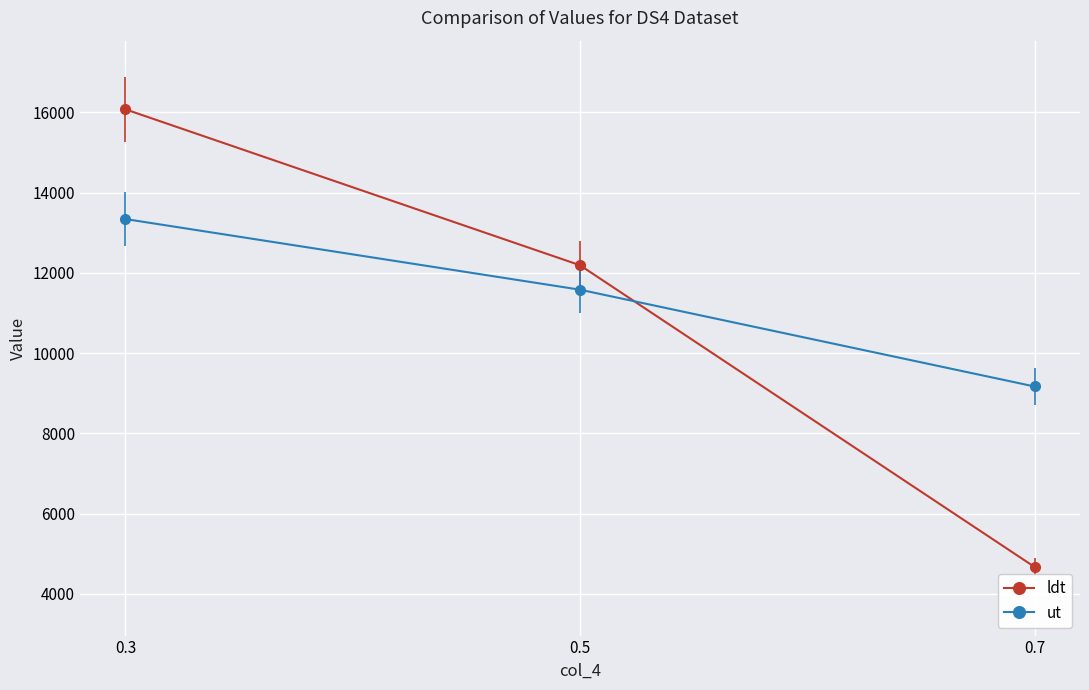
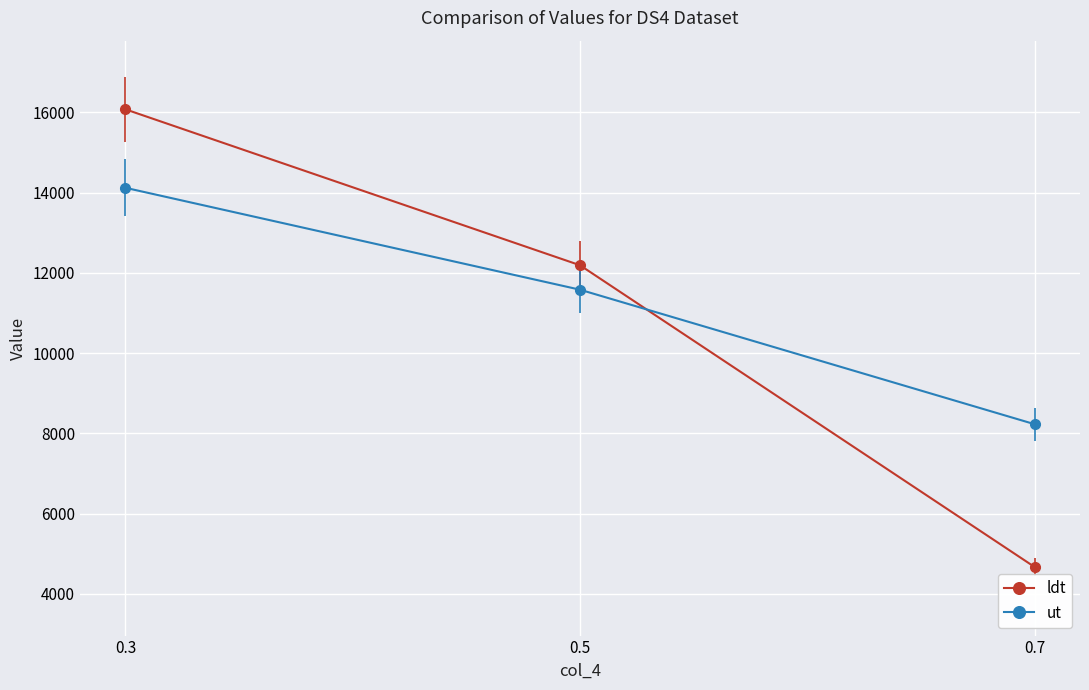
ut, 0.3: 13300 -> 14100
ut, 0.7: 9200 -> 8200
